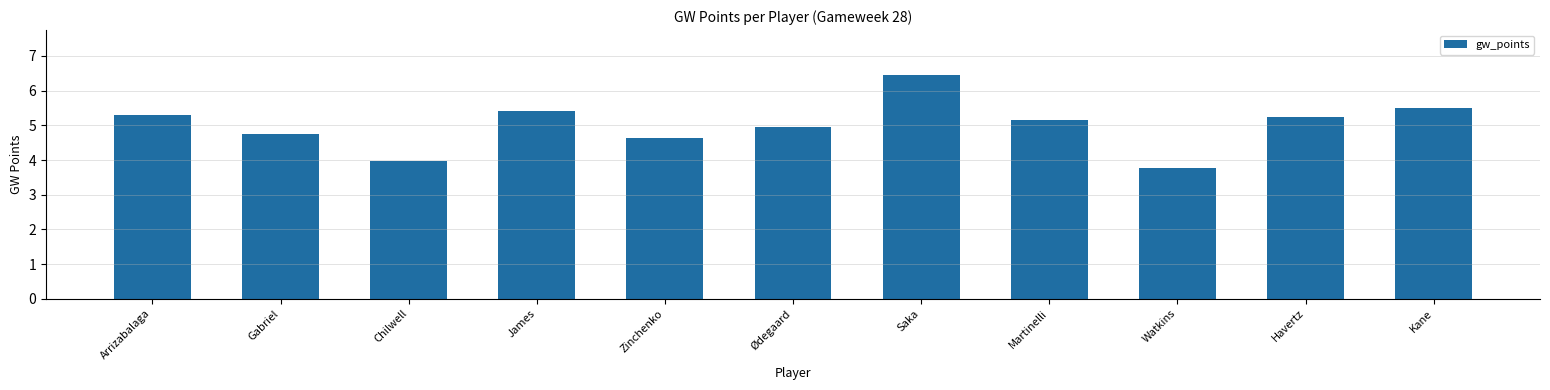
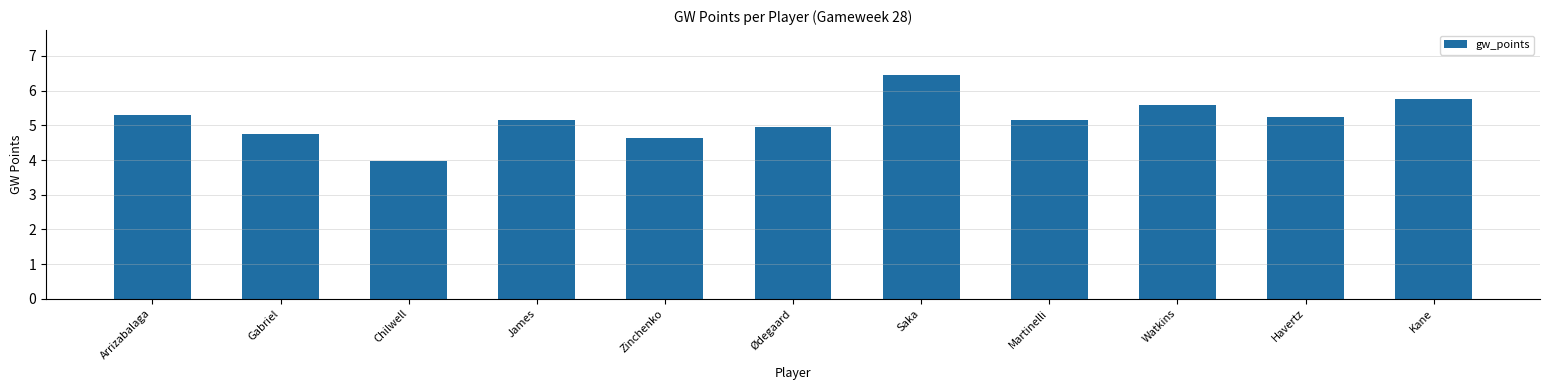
James: 5.4 -> 5.2
Watkins: 3.8 -> 5.6
Kane: 5.5 -> 5.8
